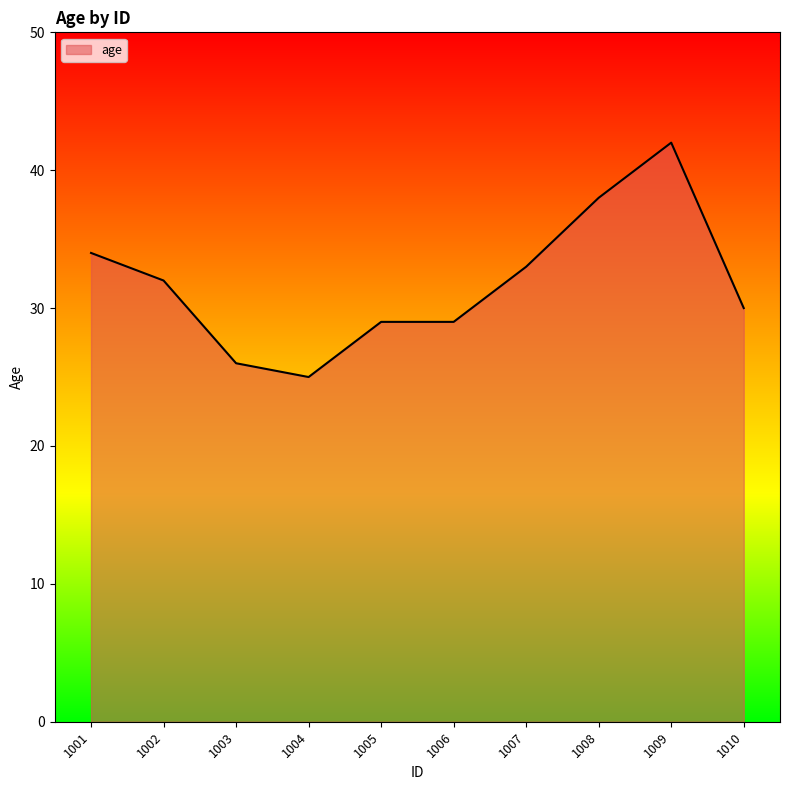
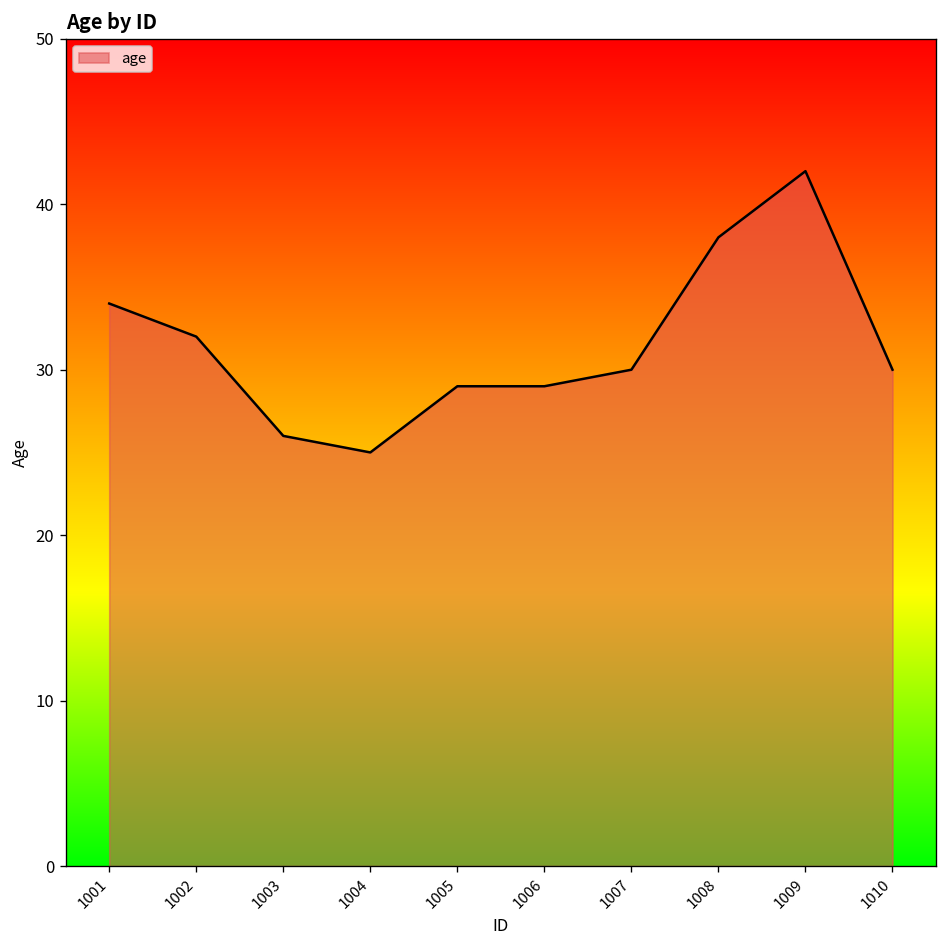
1007: 33 -> 30
